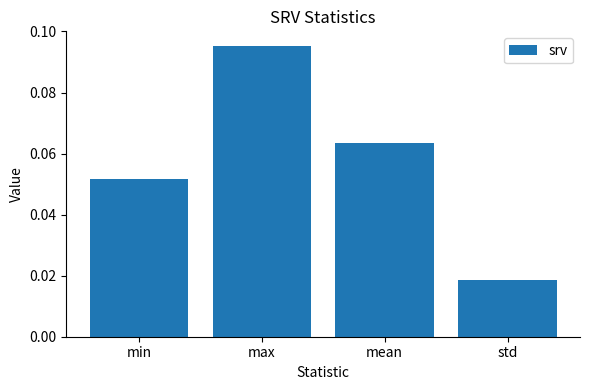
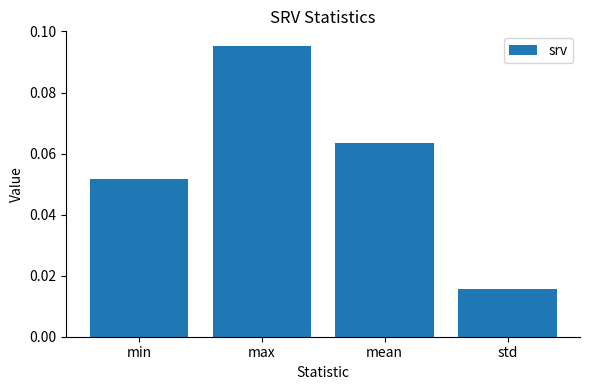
std: 0.019 -> 0.016
